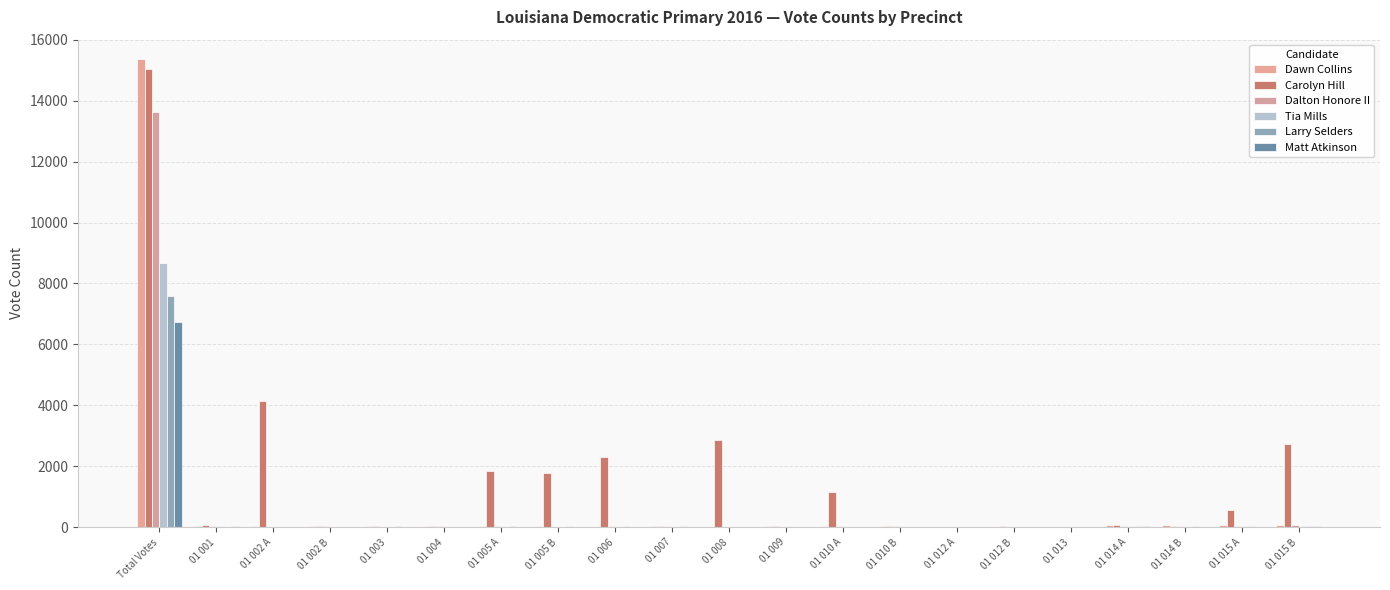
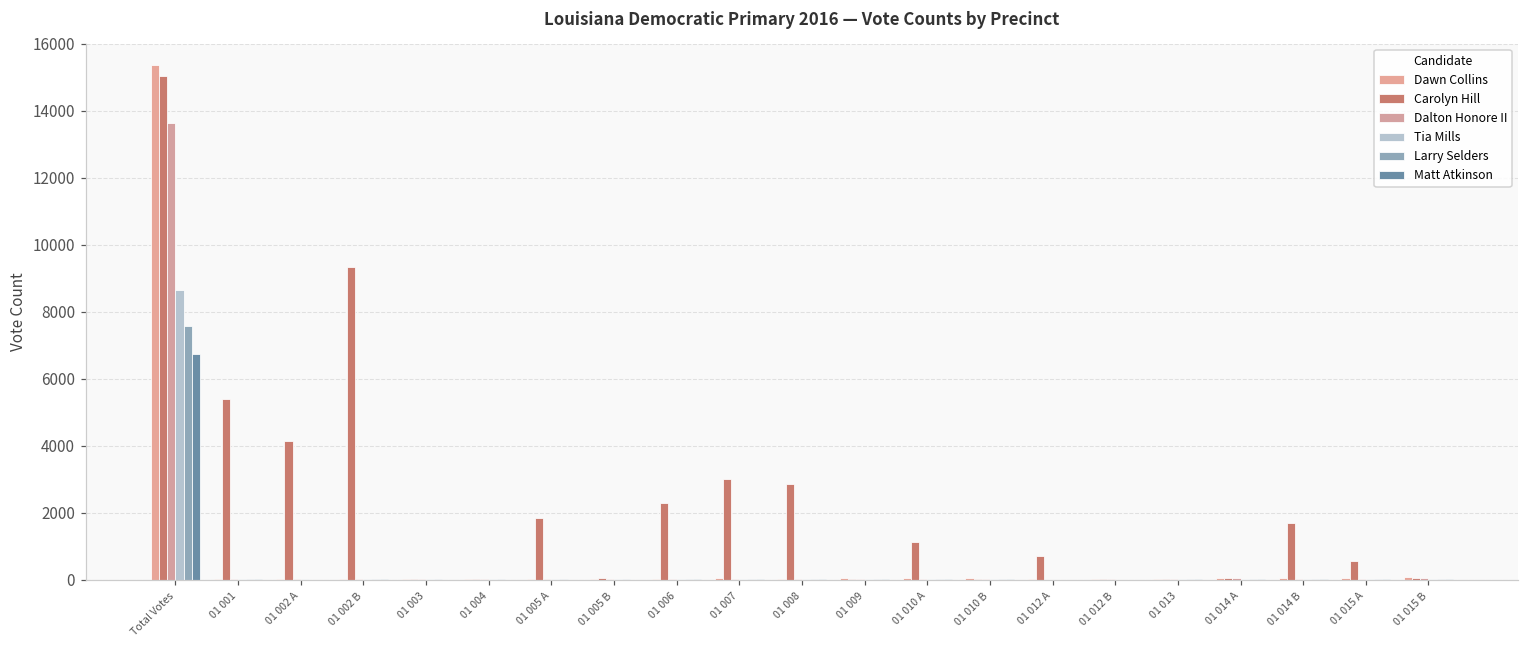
Carolyn Hill, 01 001: 100 -> 5400
Carolyn Hill, 01 002 B: 0 -> 9300
Carolyn Hill, 01 005 B: 1800 -> 0
Carolyn Hill, 01 007: 0 -> 3000
Carolyn Hill, 01 012 A: 0 -> 700
Carolyn Hill, 01 014 B: 0 -> 1700
Carolyn Hill, 01 015 B: 2700 -> 100
